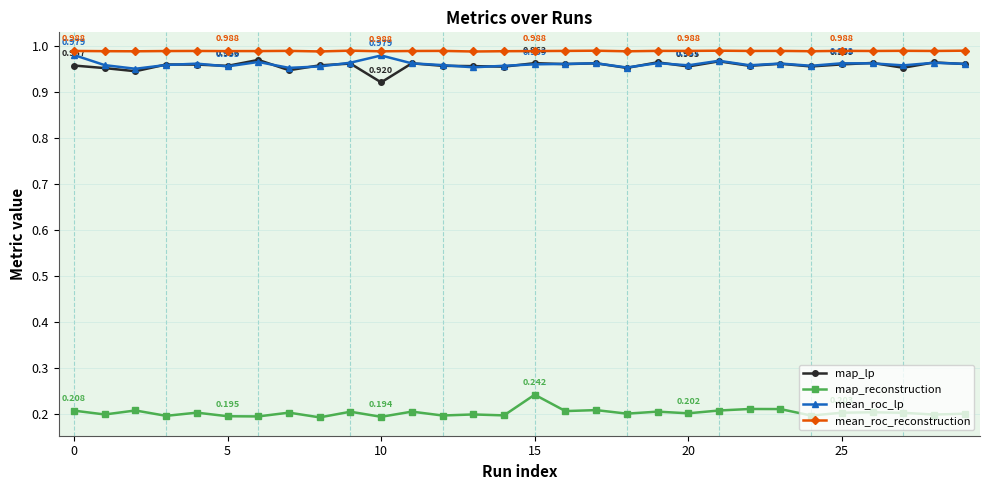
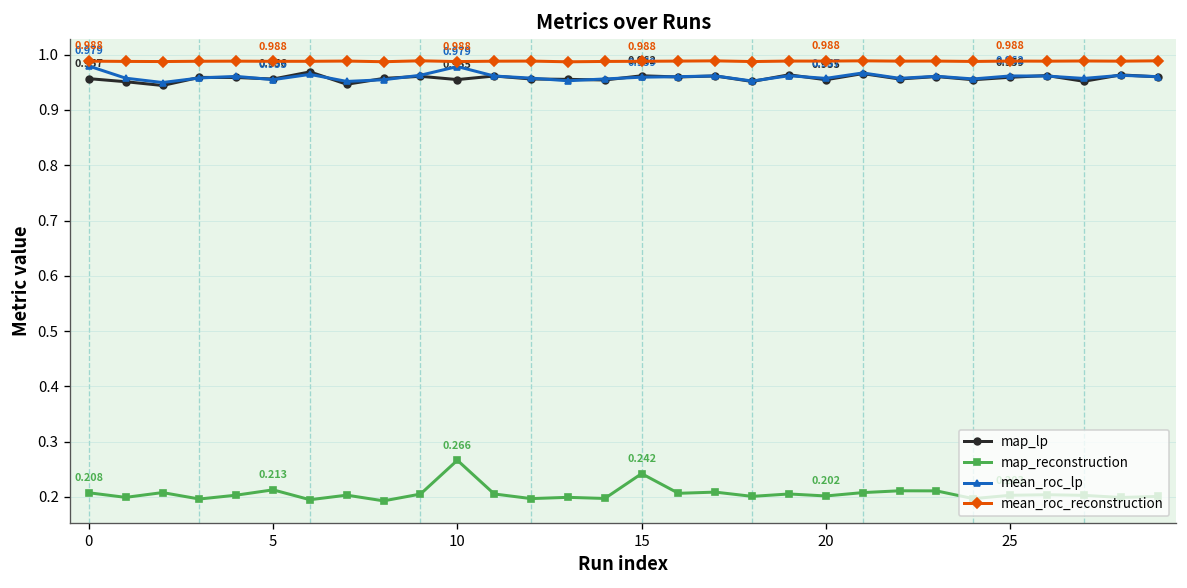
map_reconstruction, 5: 0.195 -> 0.213
map_lp, 10: 0.920 -> 0.955
map_reconstruction, 10: 0.194 -> 0.266
